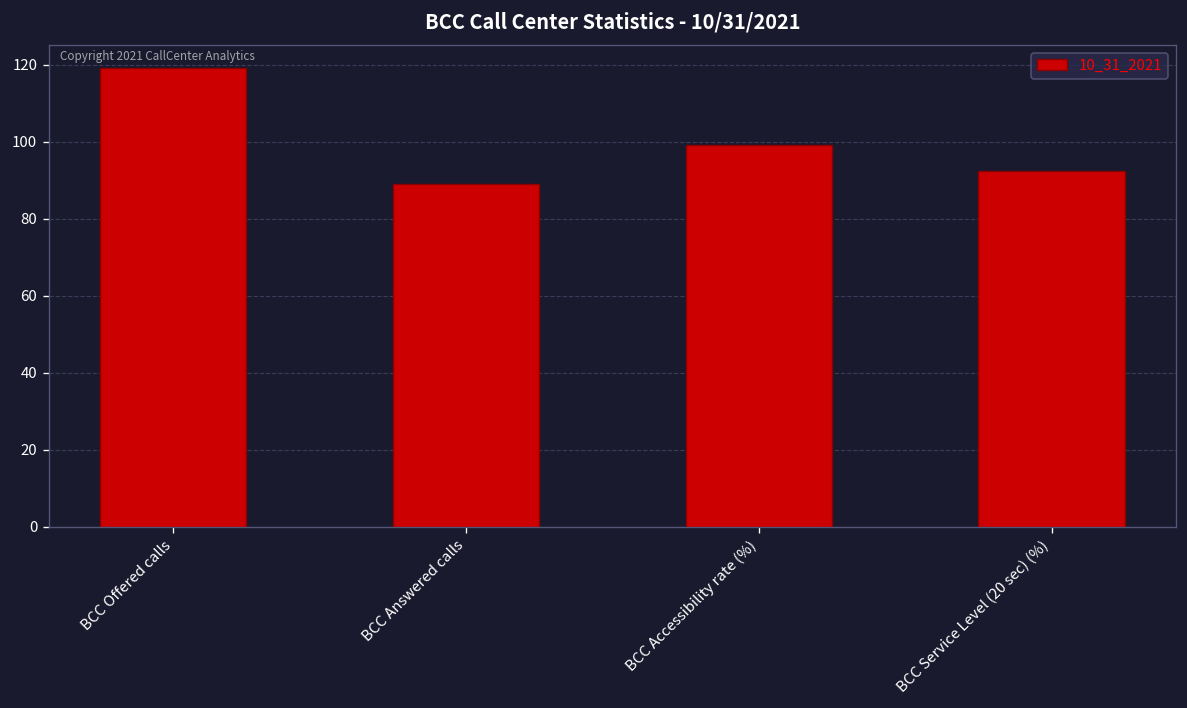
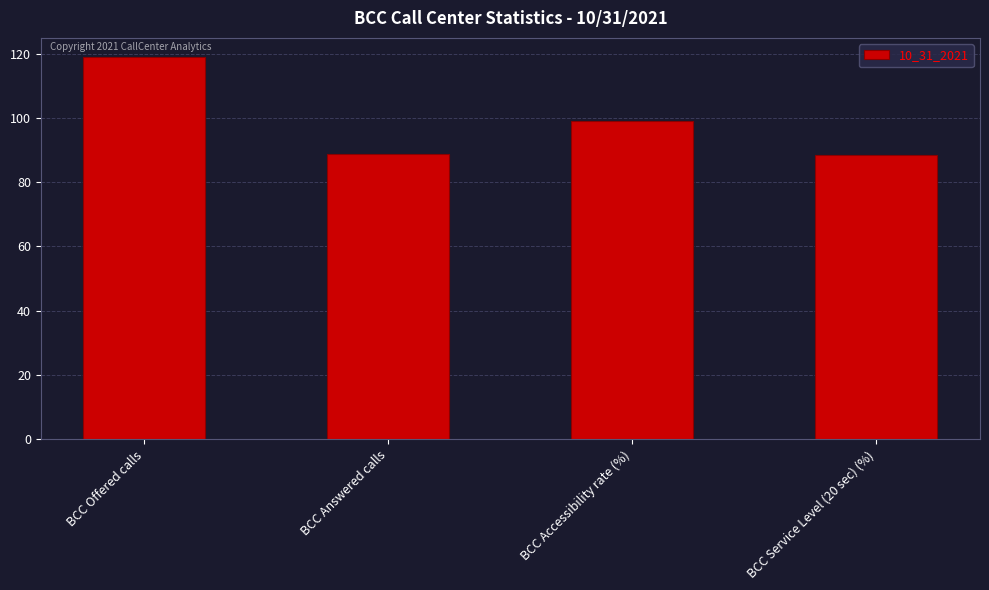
BCC Service Level (20 sec) (%): 92 -> 88
